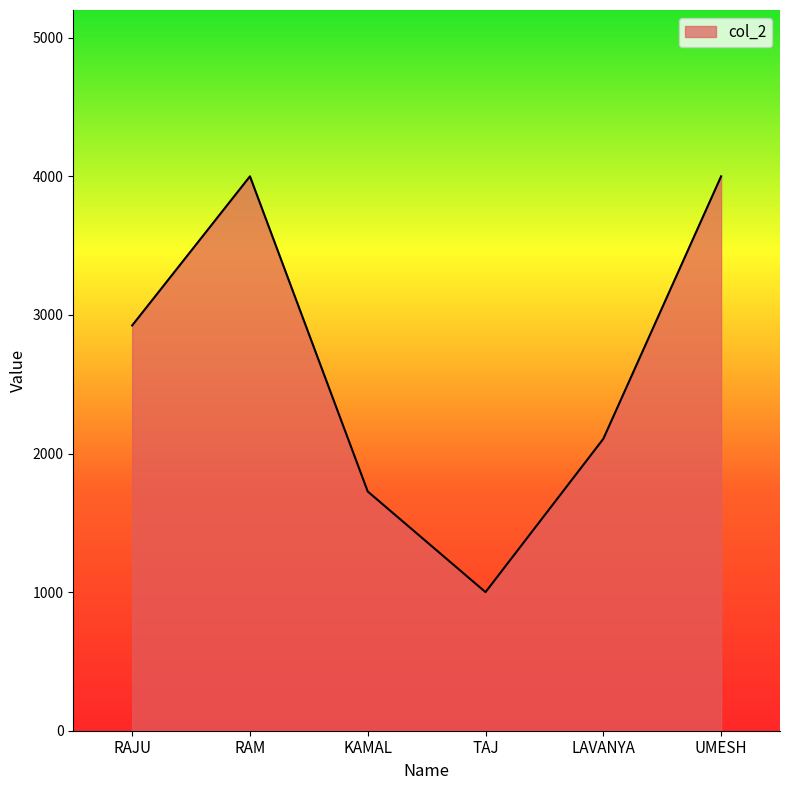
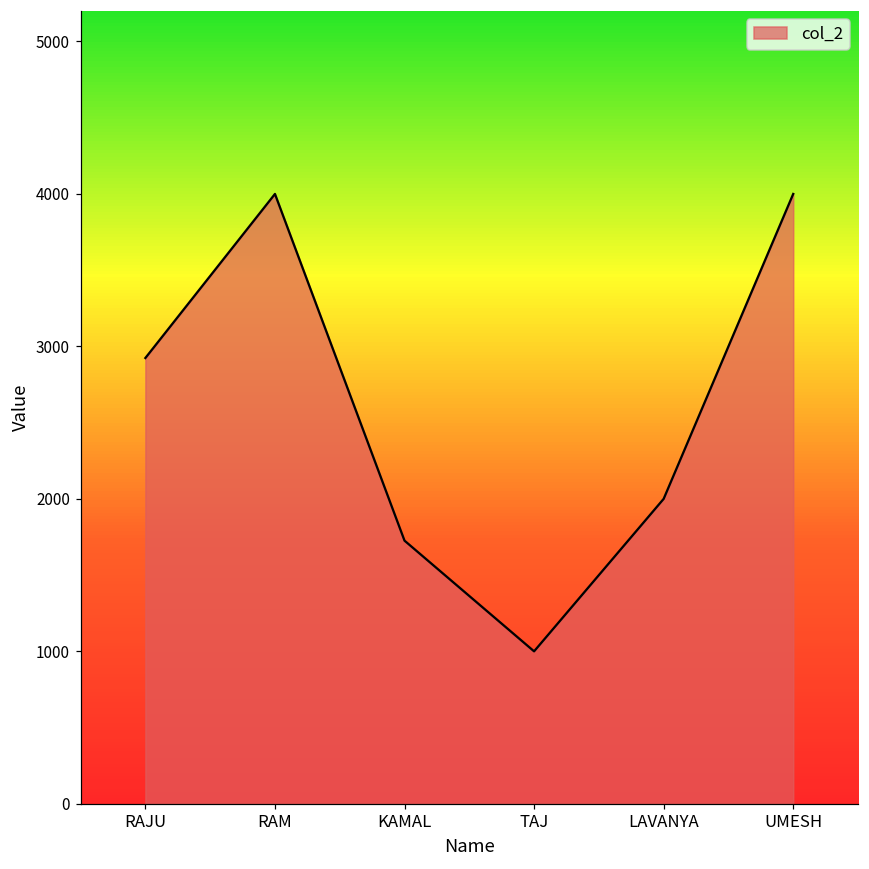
LAVANYA: 2110 -> 2000
